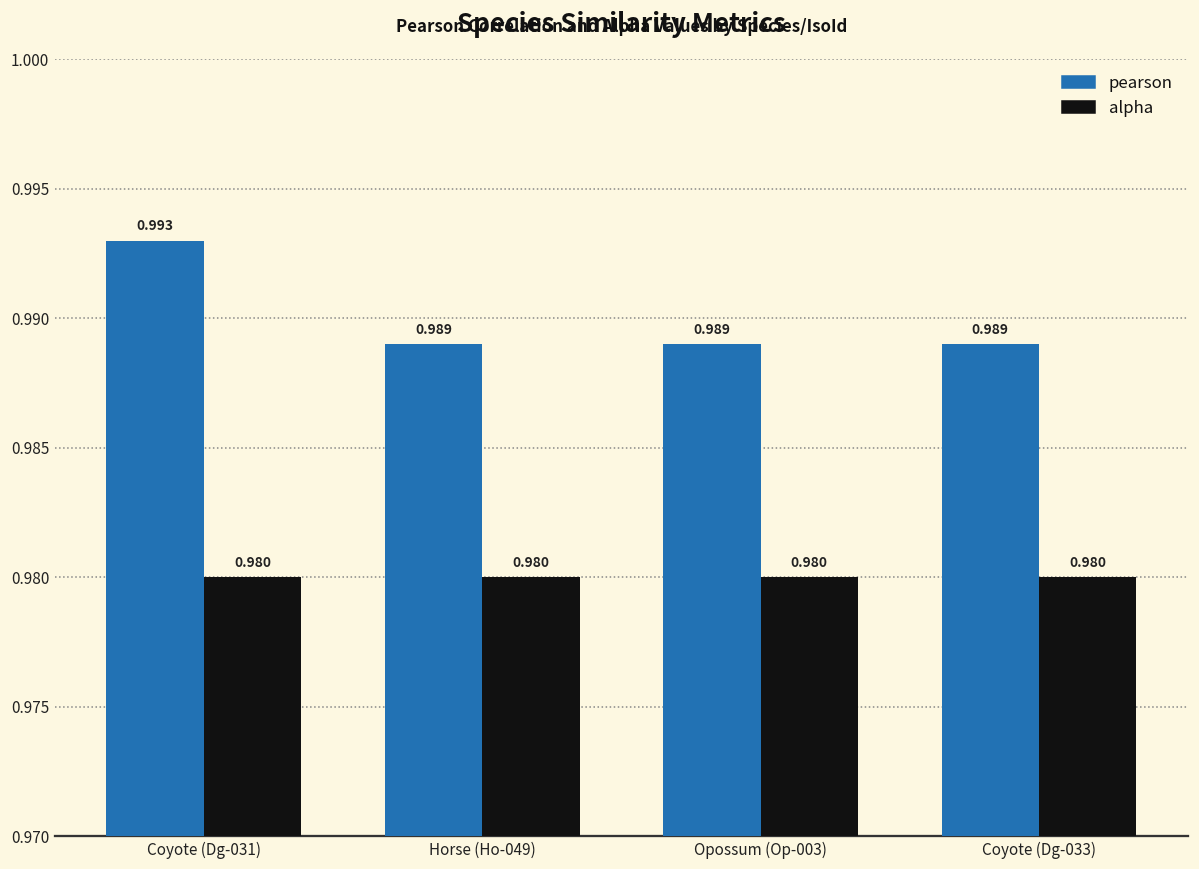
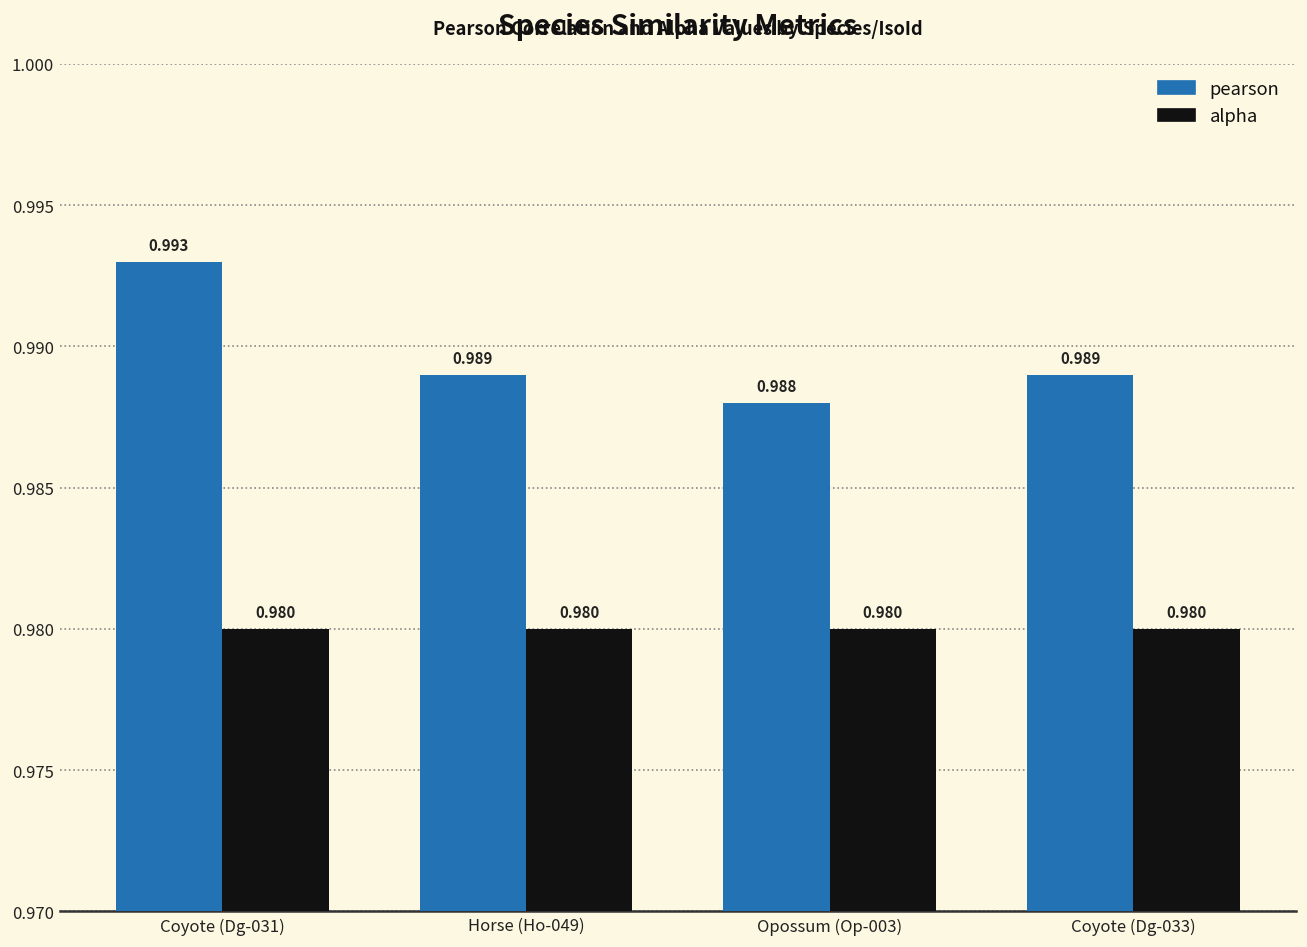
pearson, Opossum (Op-003): 0.989 -> 0.988
